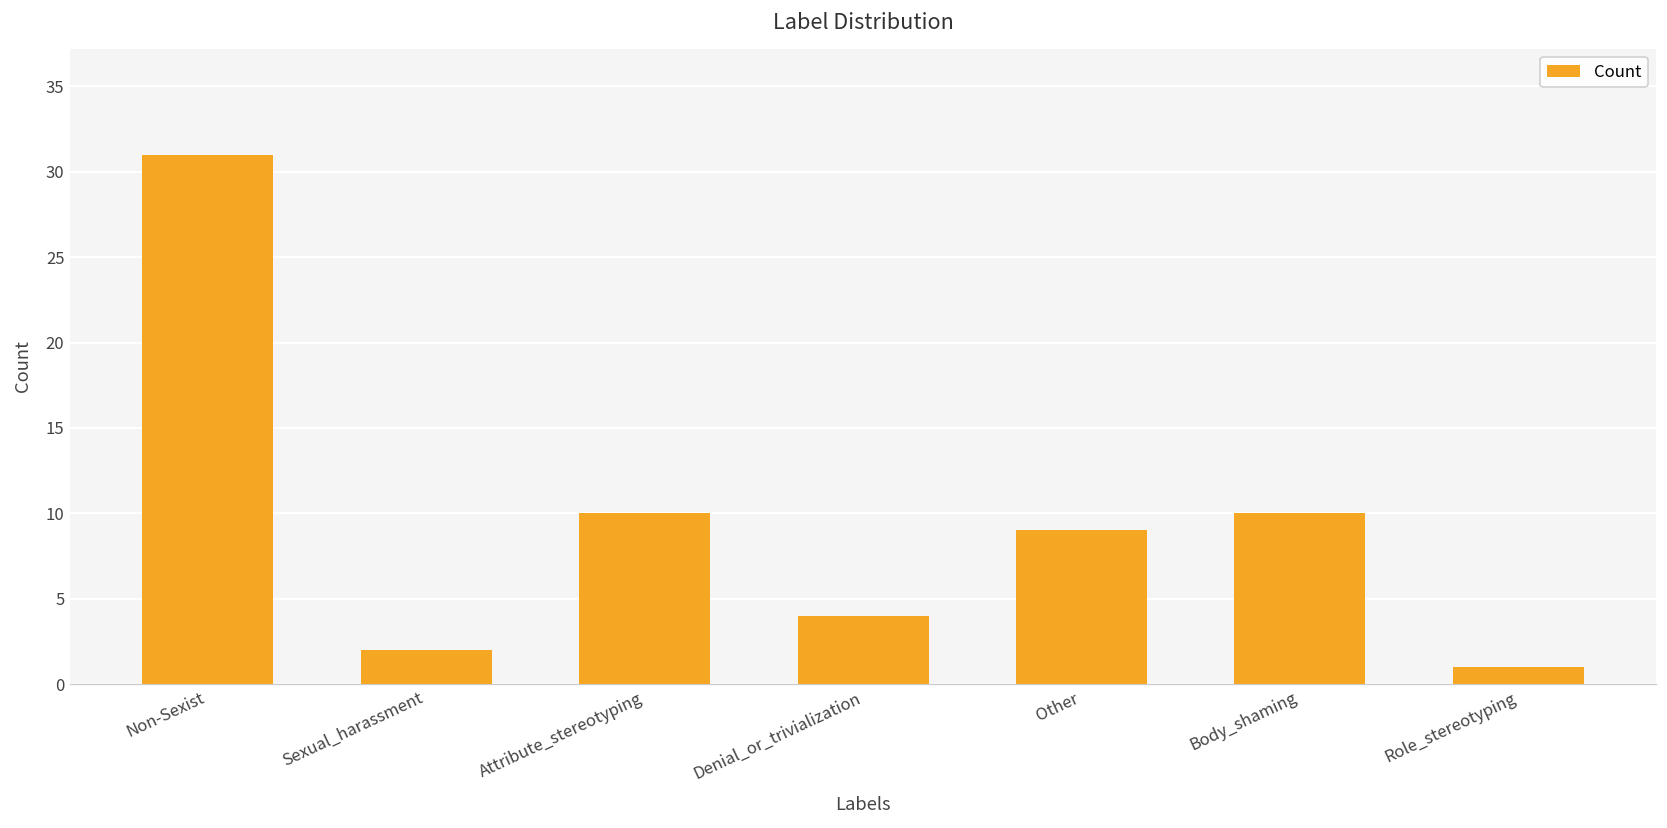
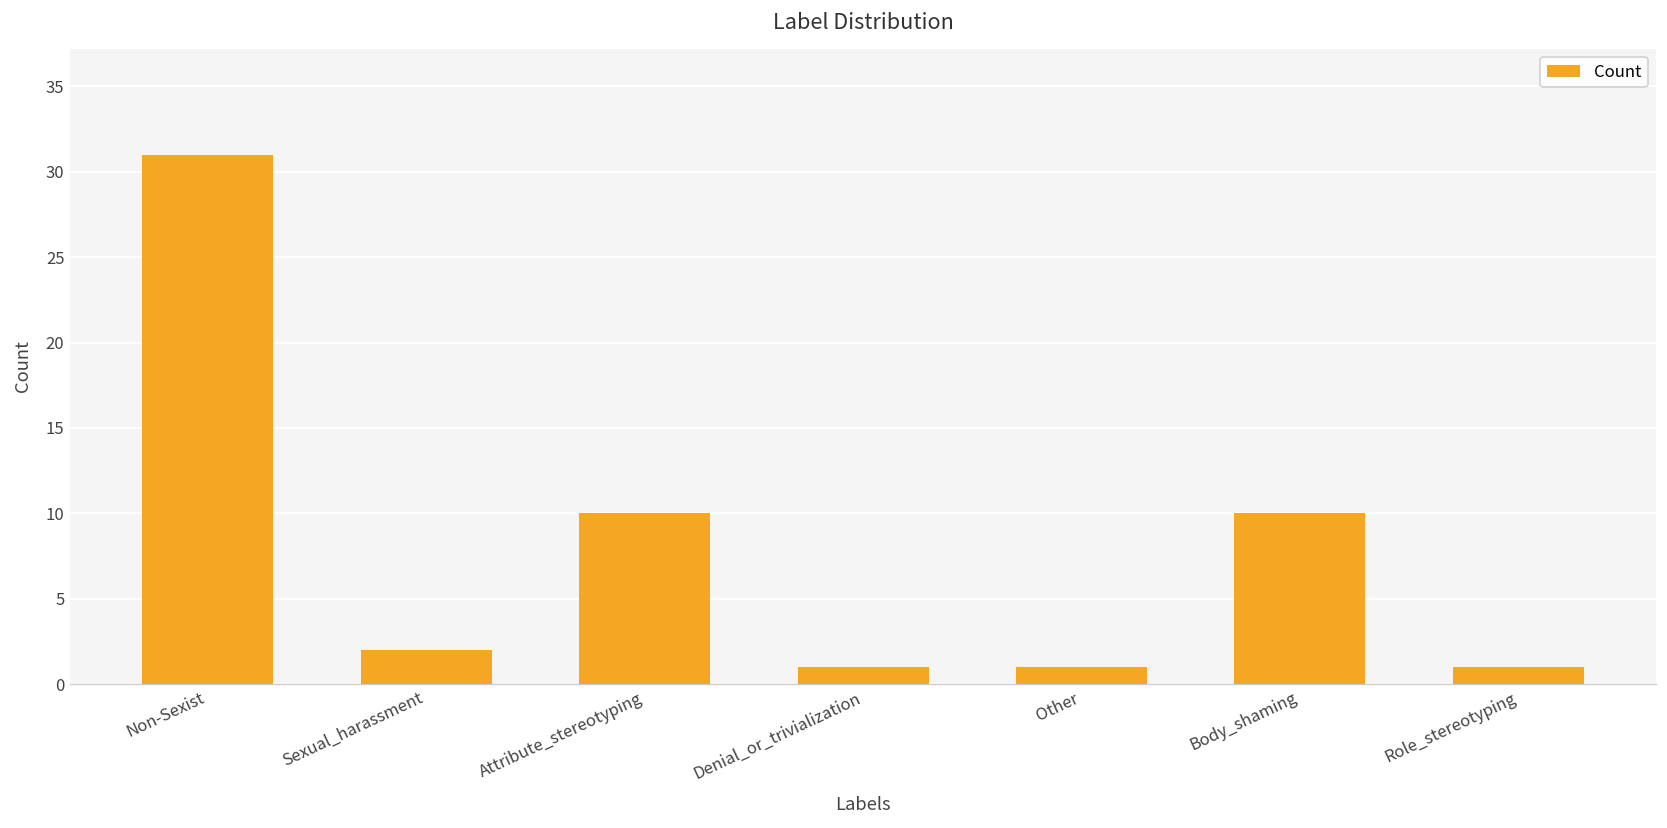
Denial_or_trivialization: 4 -> 1
Other: 9 -> 1
